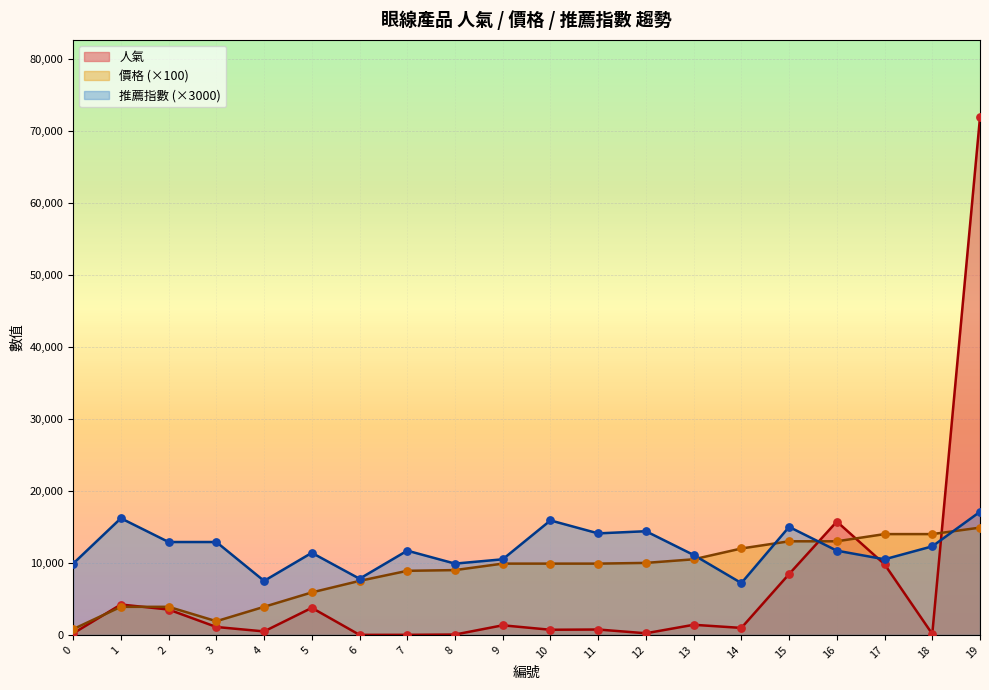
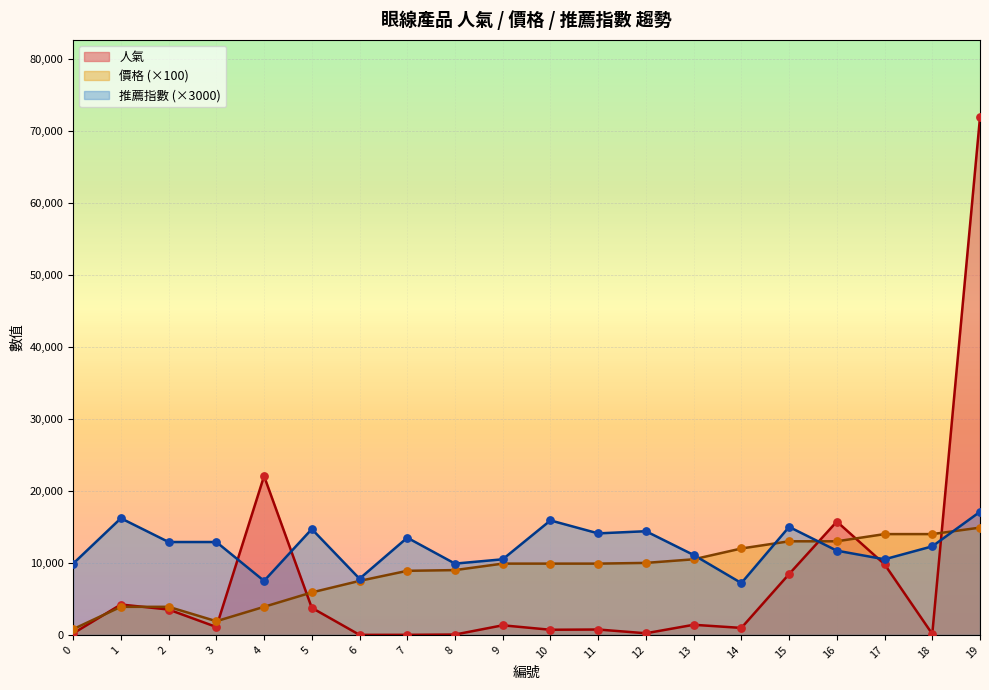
人氣, 4: 0 -> 22,000
推薦指數 (×3000), 5: 11,000 -> 15,000
推薦指數 (×3000), 7: 12,000 -> 14,000
